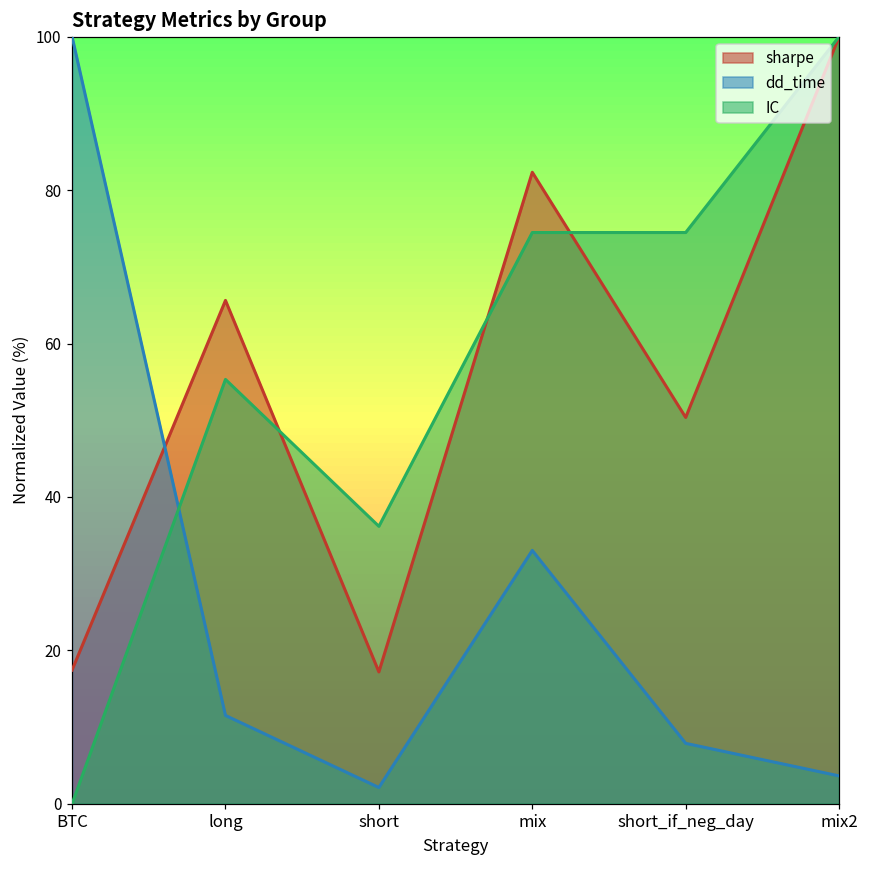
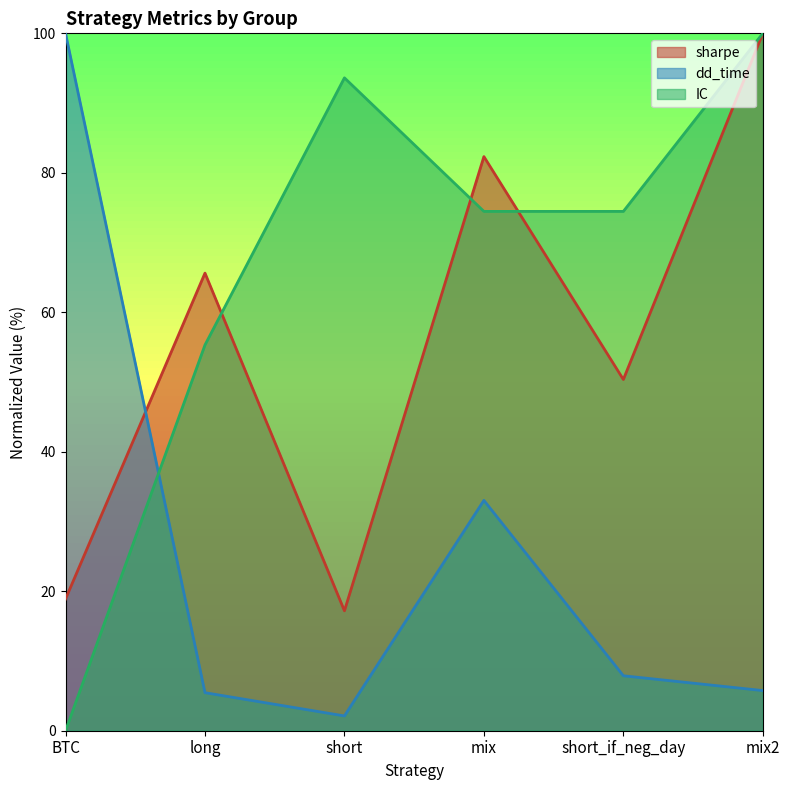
sharpe, BTC: 17 -> 19
dd_time, long: 12 -> 5
IC, short: 36 -> 94
dd_time, mix2: 4 -> 6
